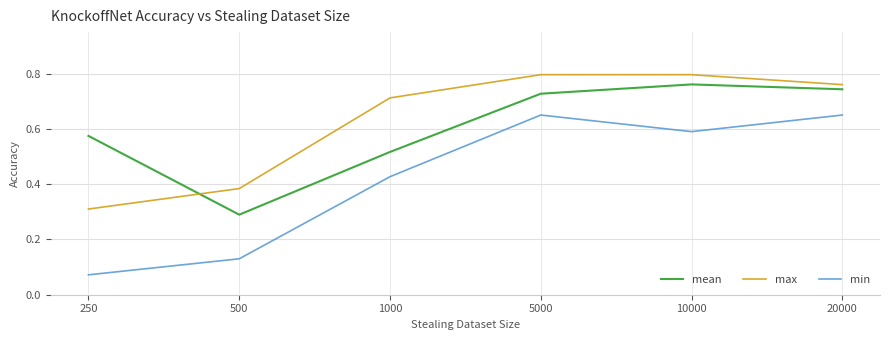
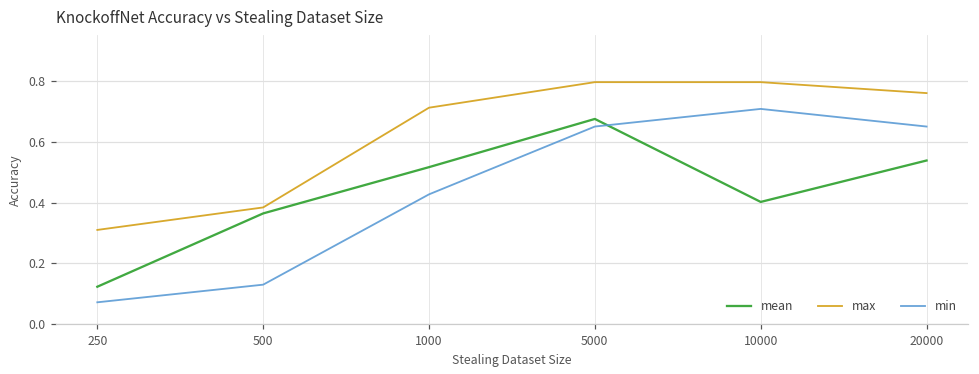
mean, 250: 0.57 -> 0.12
mean, 500: 0.29 -> 0.36
mean, 5000: 0.73 -> 0.68
mean, 10000: 0.76 -> 0.40
min, 10000: 0.59 -> 0.71
mean, 20000: 0.74 -> 0.54
